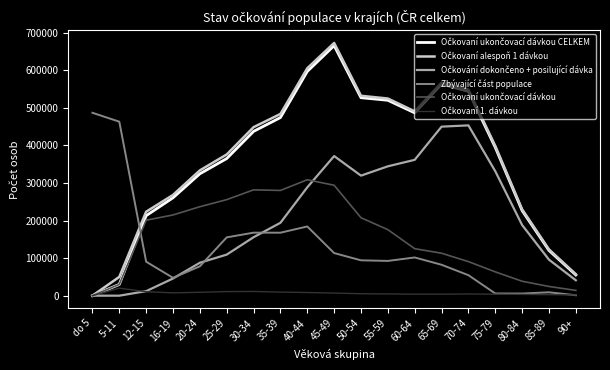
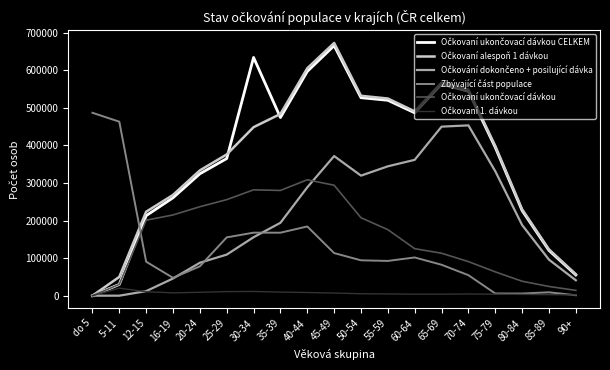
Očkovaní ukončovací dávkou CELKEM, 30-34: 440000 -> 630000
